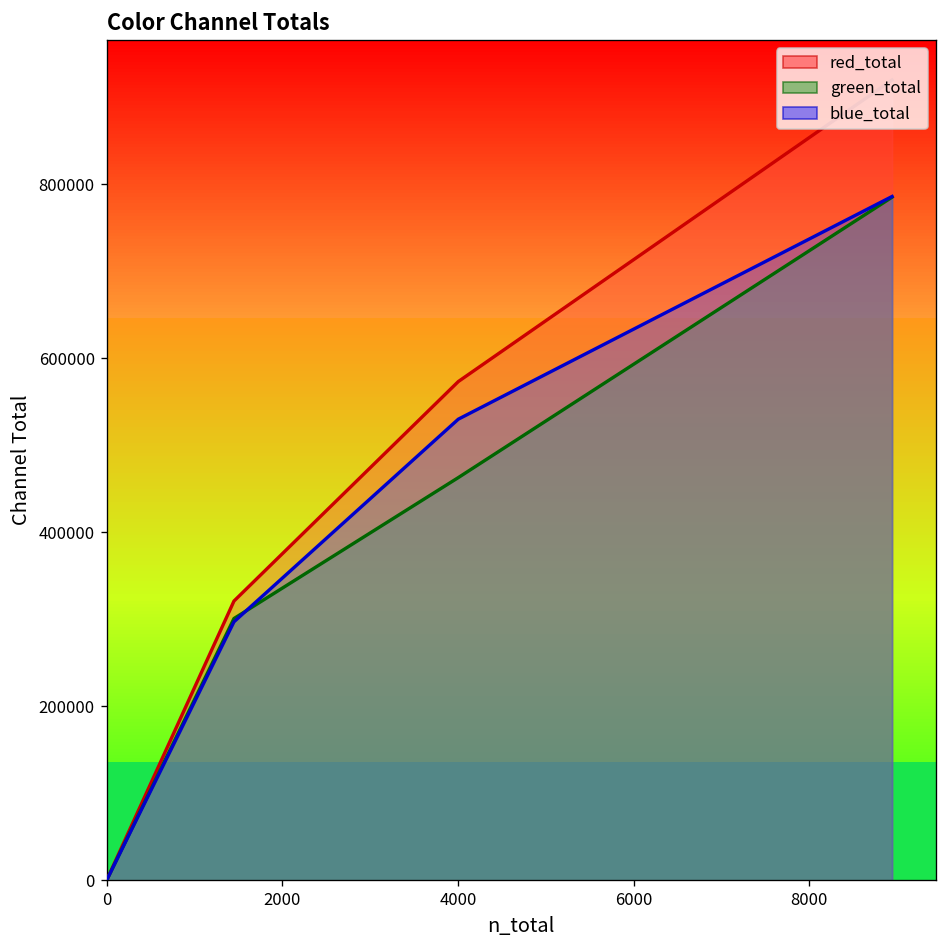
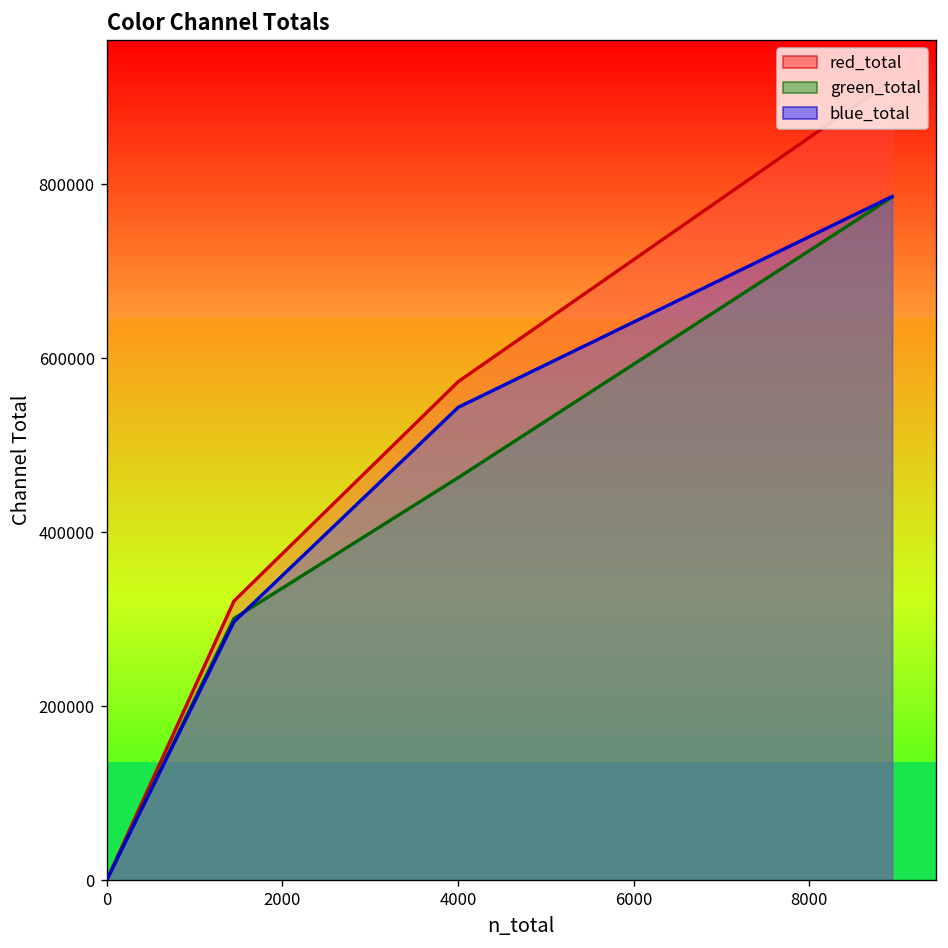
blue_total, 4000: 530000 -> 540000
